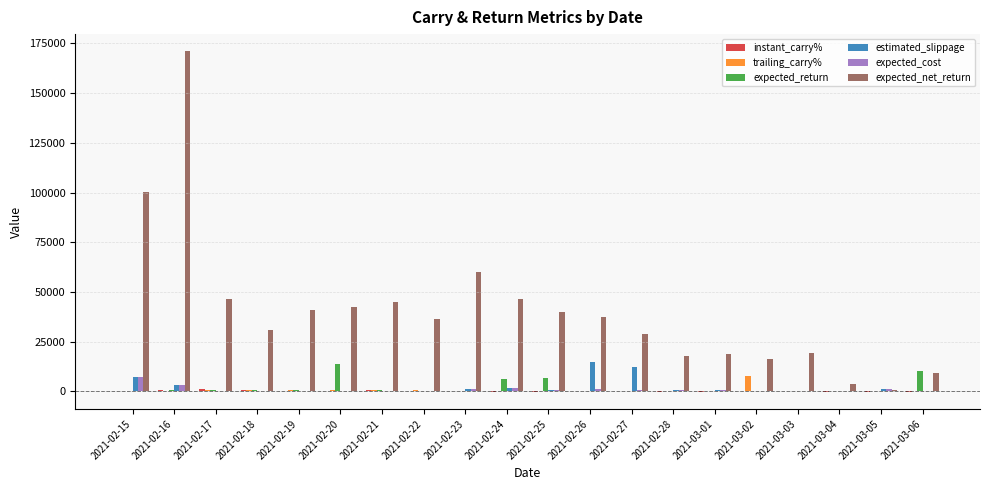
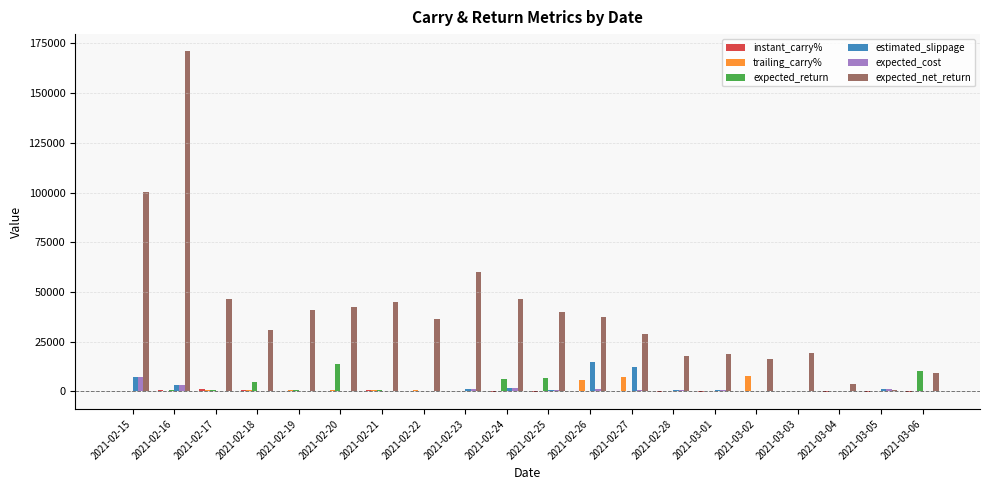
expected_return, 2021-02-18: 1000 -> 5000
trailing_carry%, 2021-02-26: 0 -> 6000
trailing_carry%, 2021-02-27: 0 -> 7000
